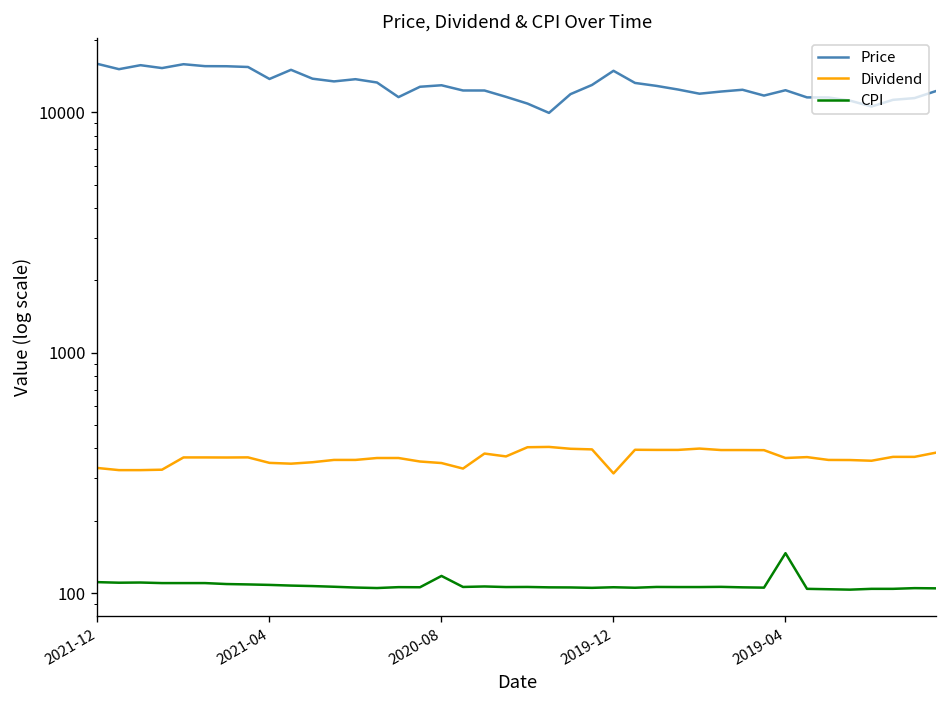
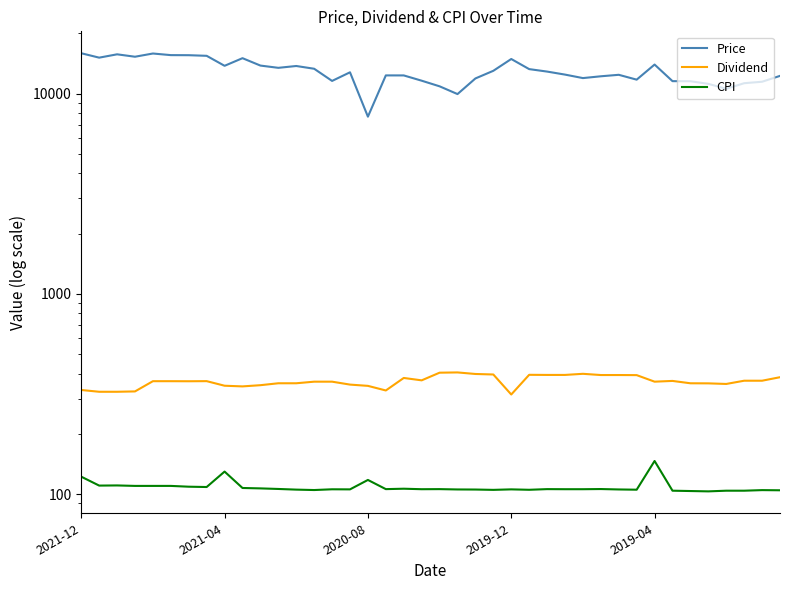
CPI, 2021-12: 110 -> 120
CPI, 2021-04: 110 -> 130
Price, 2020-08: 13000 -> 7700
Price, 2019-04: 12000 -> 14000
